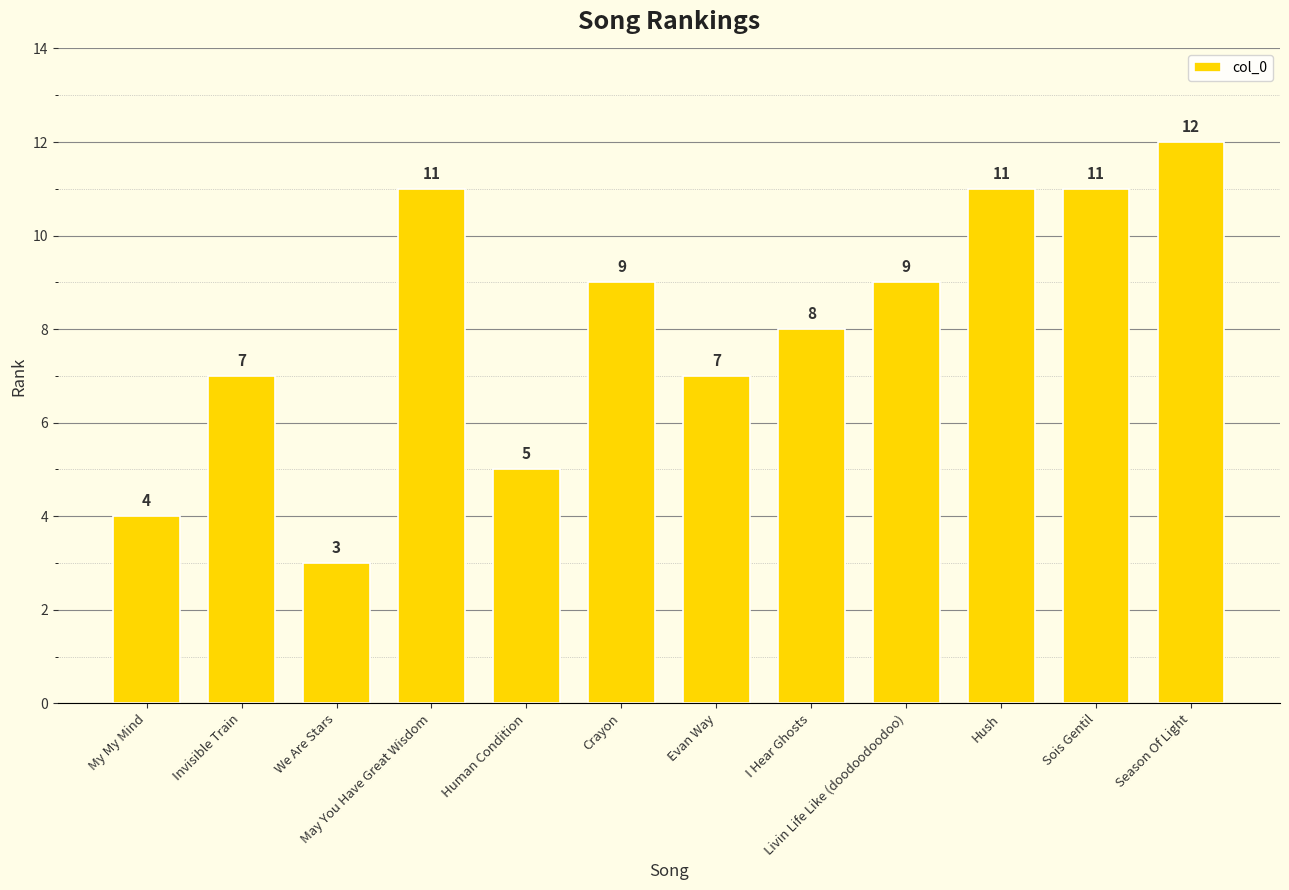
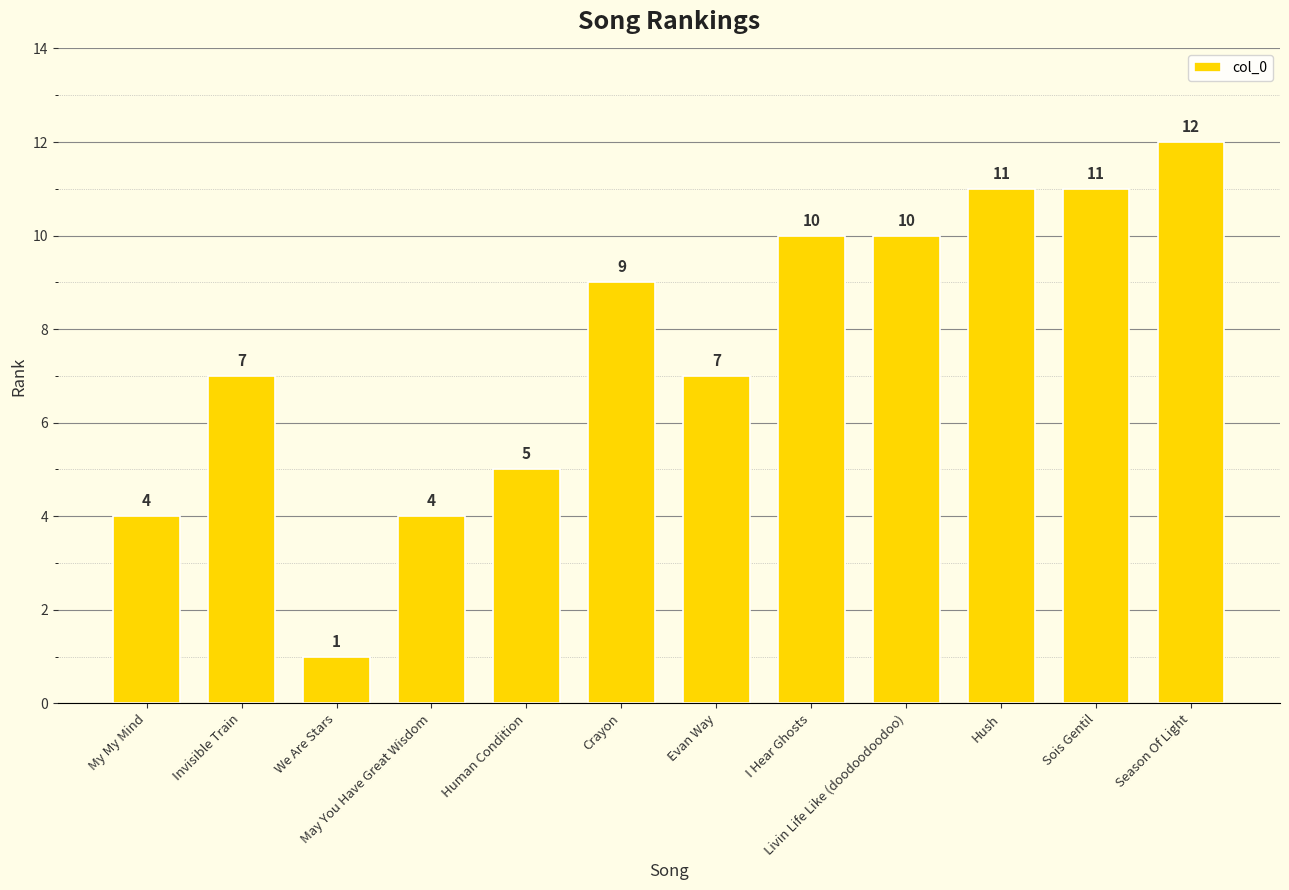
We Are Stars: 3 -> 1
May You Have Great Wisdom: 11 -> 4
I Hear Ghosts: 8 -> 10
Livin Life Like (doodoodoodoo): 9 -> 10
